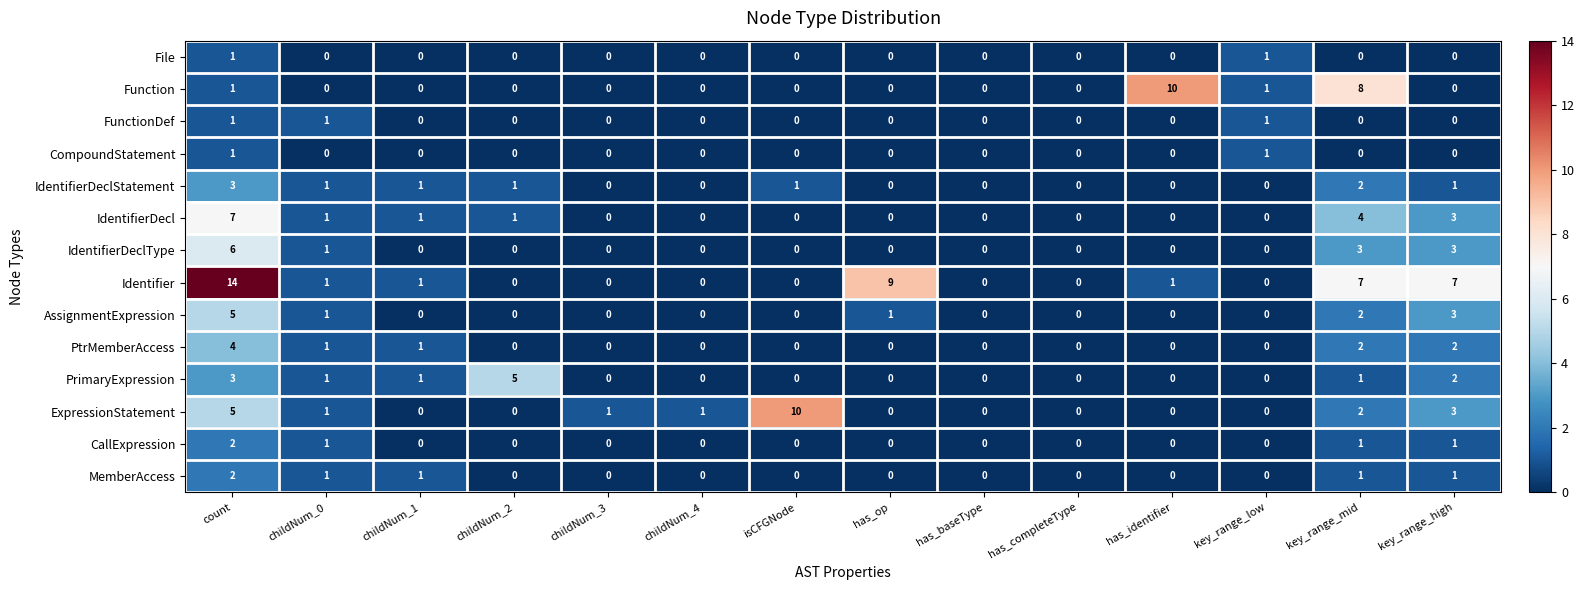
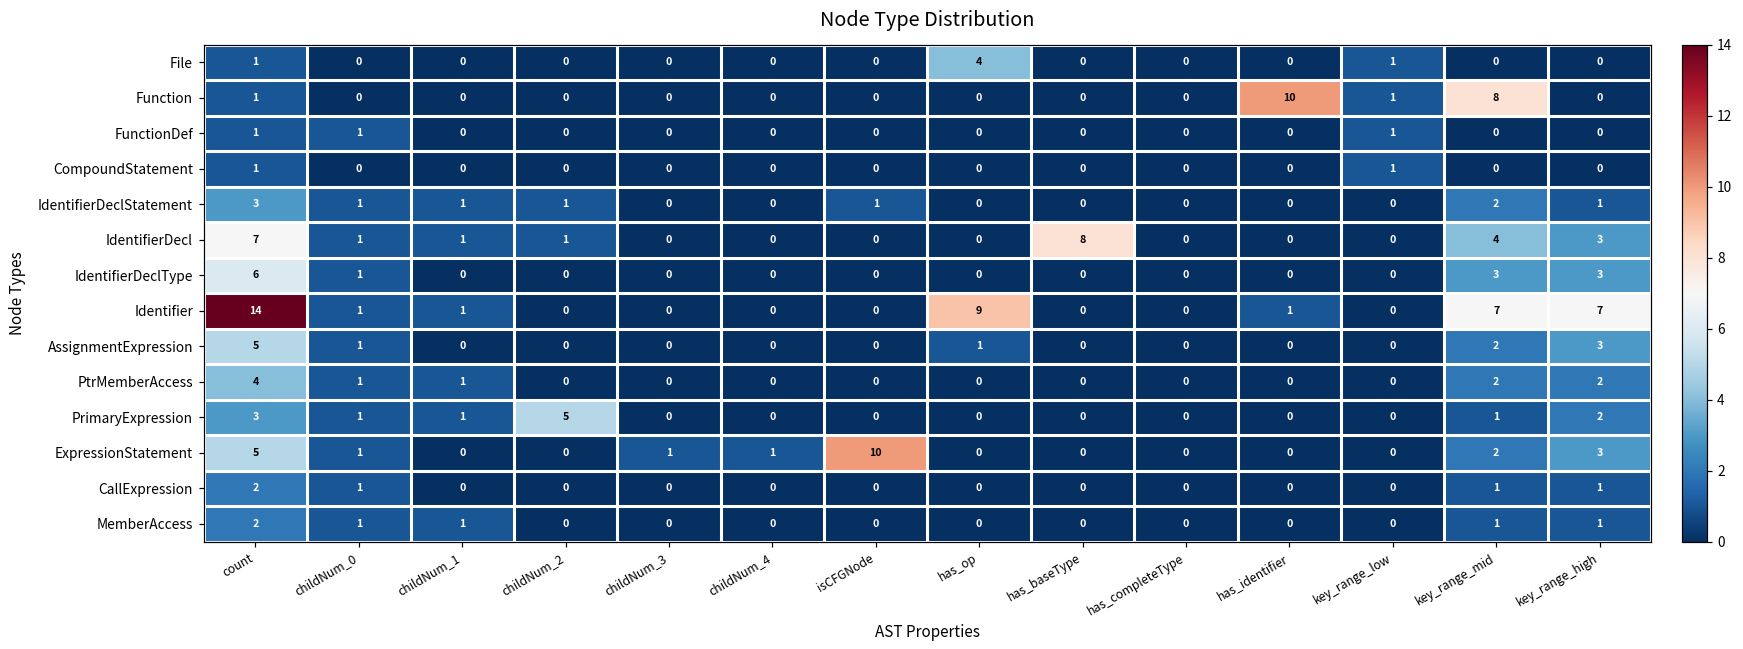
File, has_op: 0 -> 4
IdentifierDecl, has_baseType: 0 -> 8
